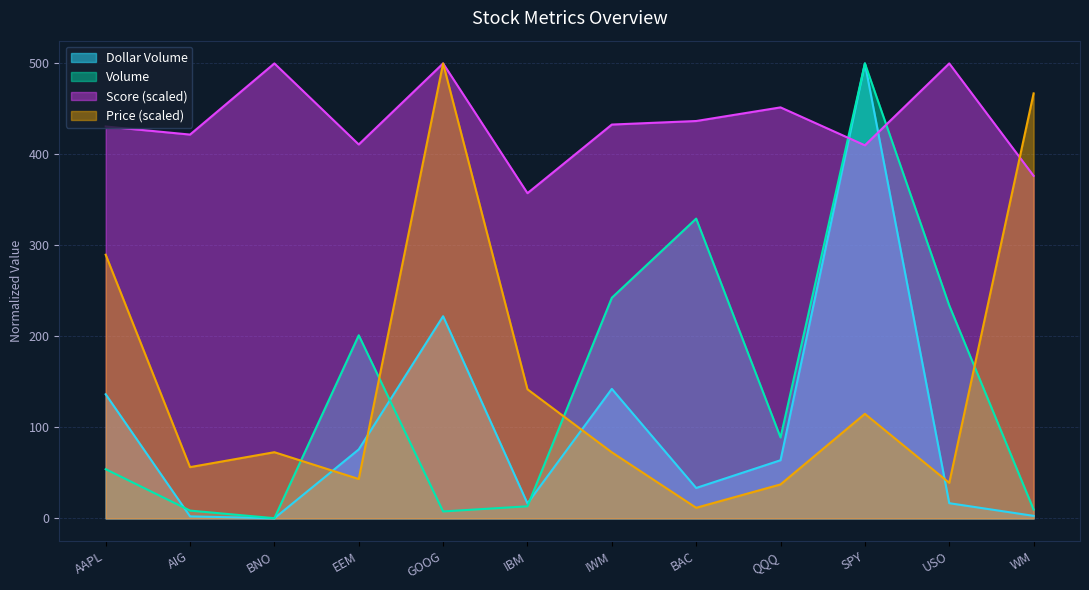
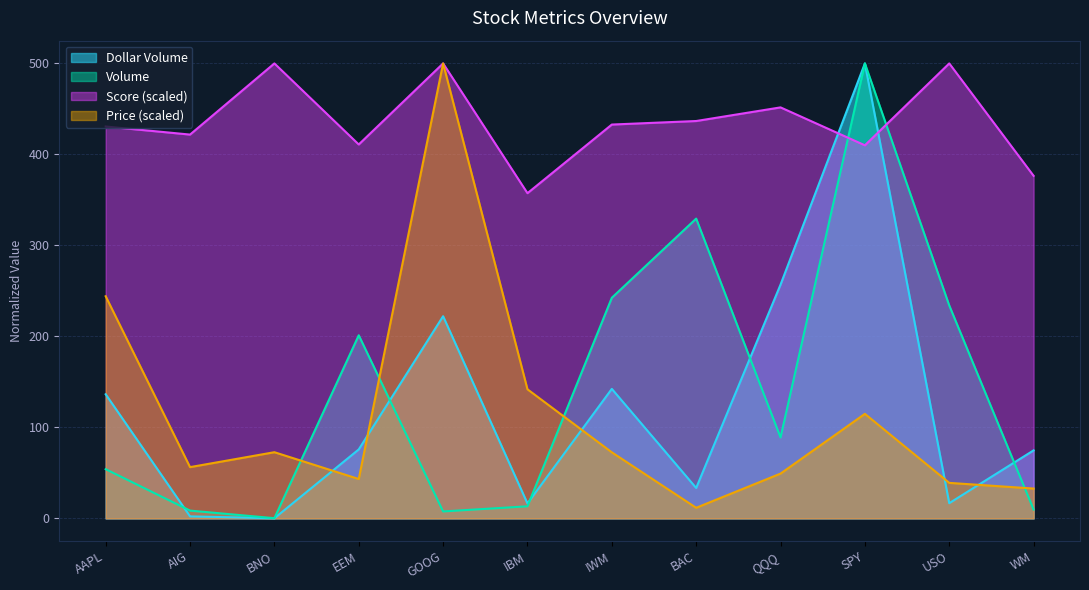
Price (scaled), AAPL: 290 -> 240
Dollar Volume, QQQ: 60 -> 260
Price (scaled), QQQ: 40 -> 50
Dollar Volume, WM: 0 -> 70
Price (scaled), WM: 470 -> 30
